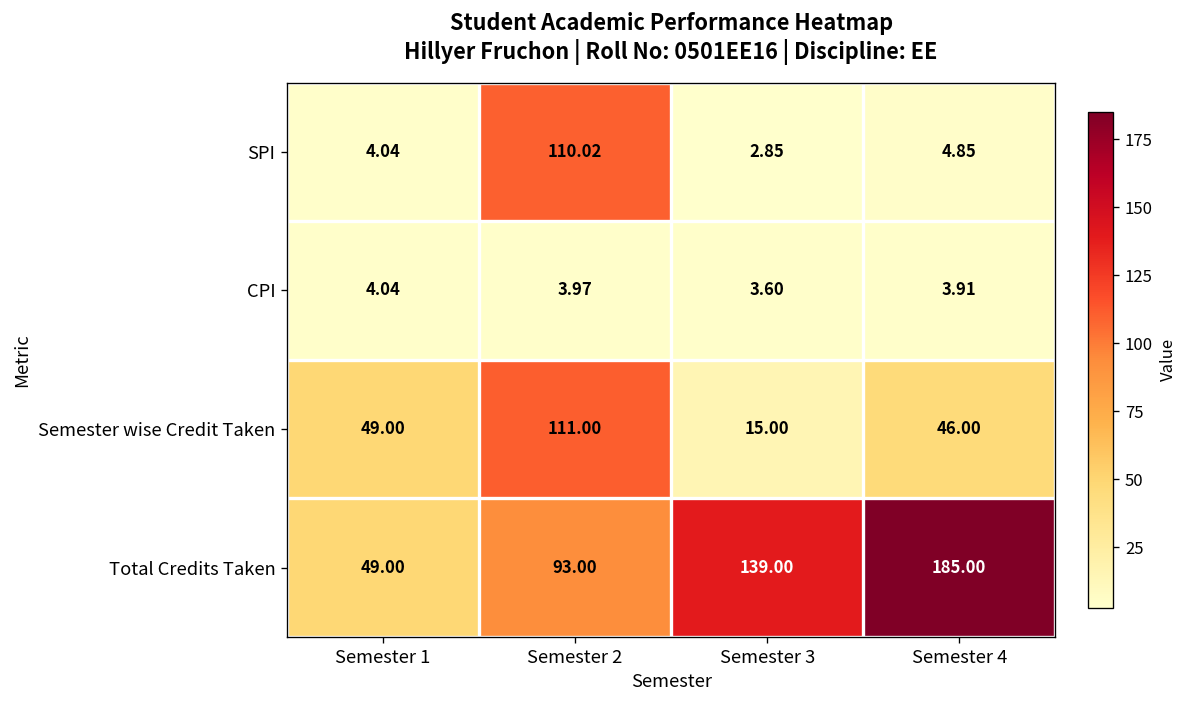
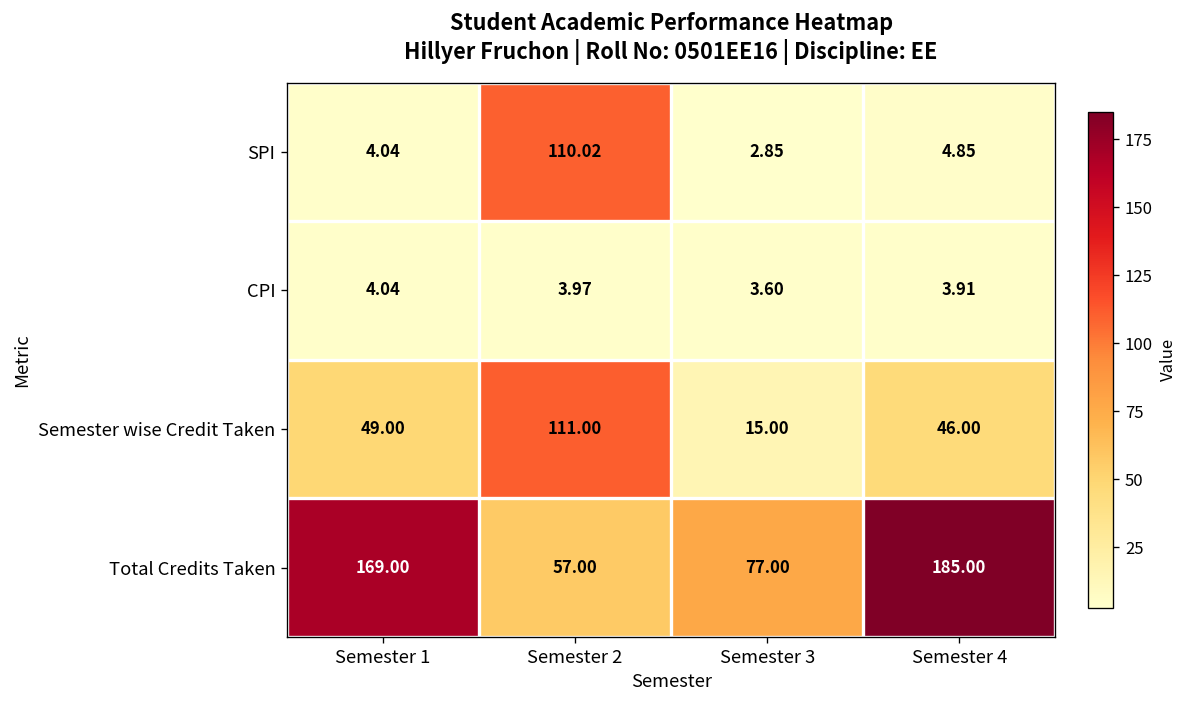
Total Credits Taken, Semester 1: 49.00 -> 169.00
Total Credits Taken, Semester 2: 93.00 -> 57.00
Total Credits Taken, Semester 3: 139.00 -> 77.00
